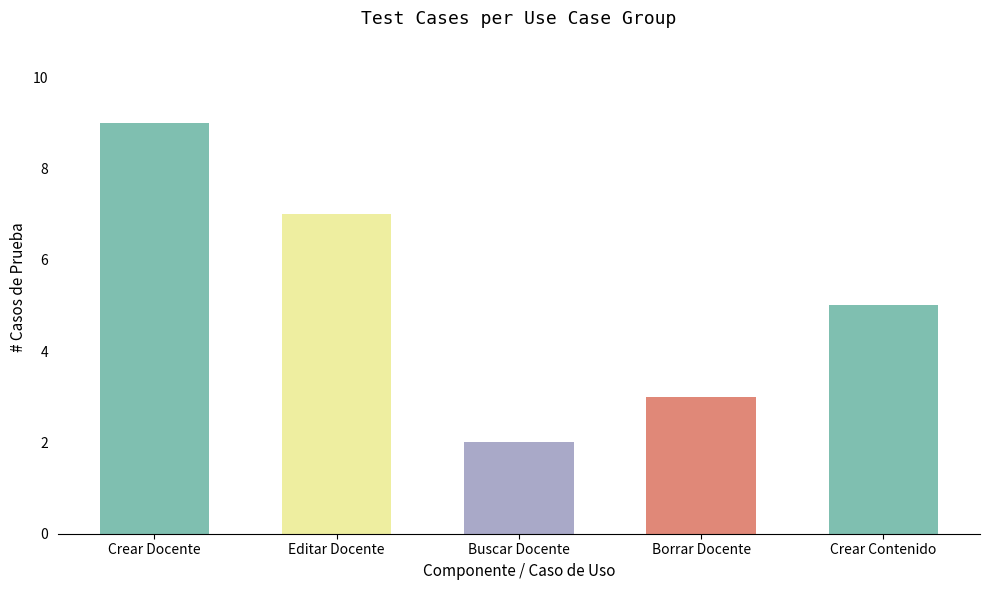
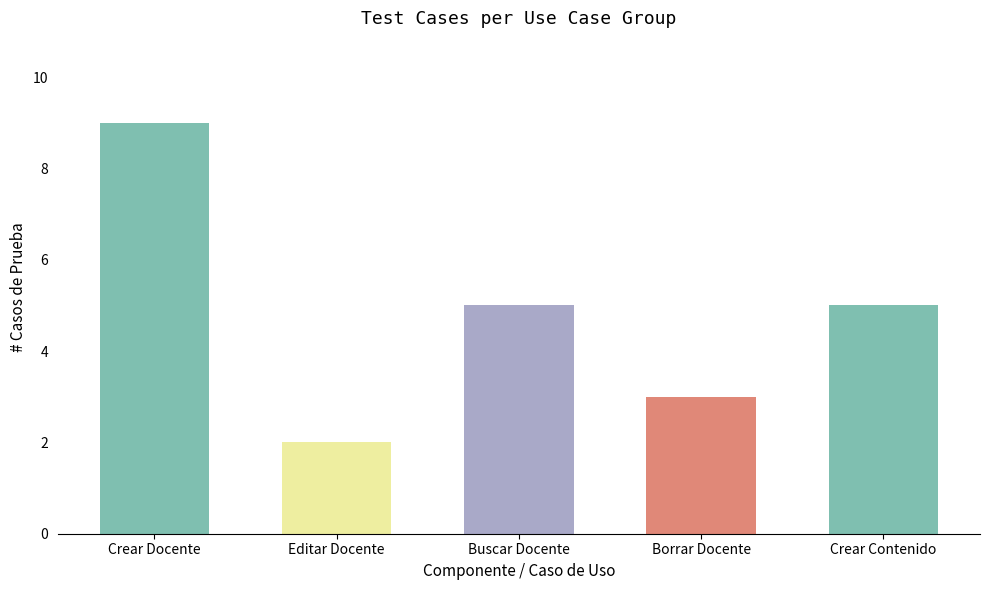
Editar Docente: 7 -> 2
Buscar Docente: 2 -> 5
